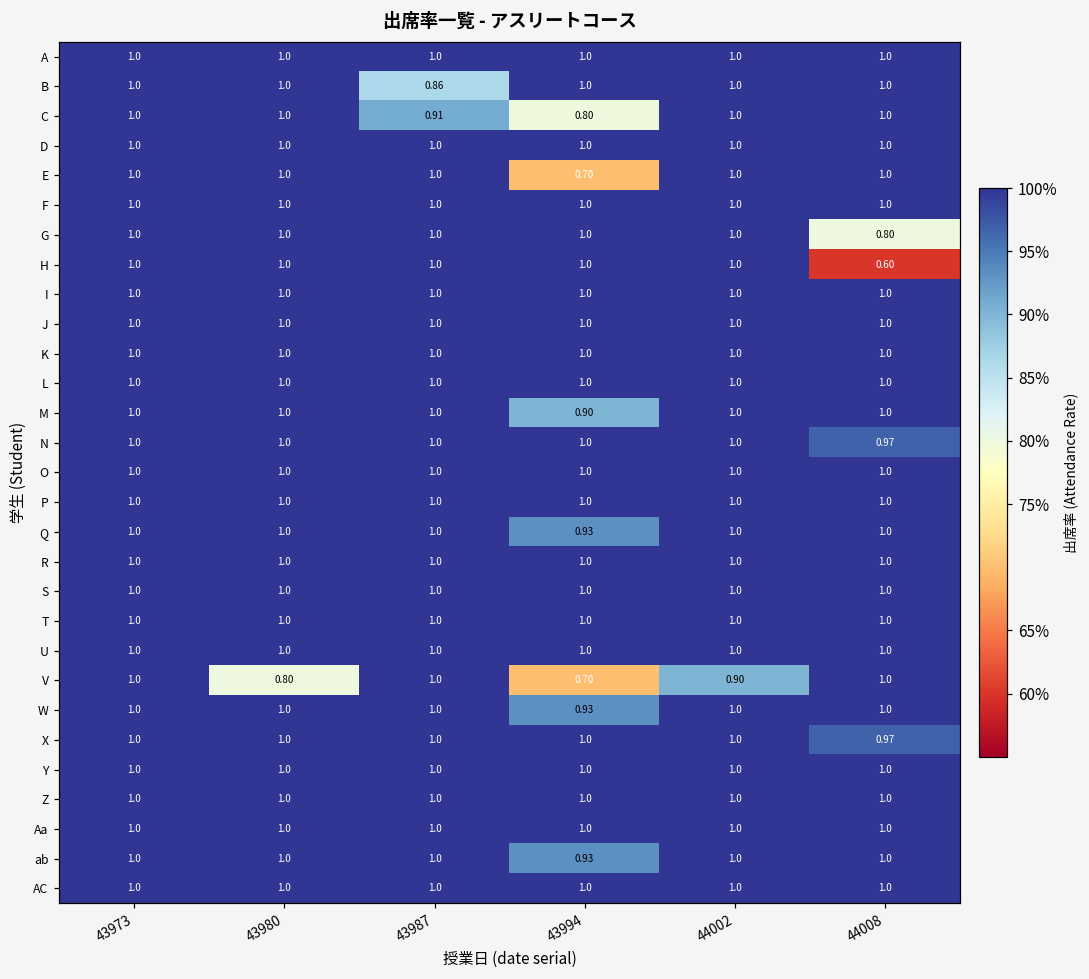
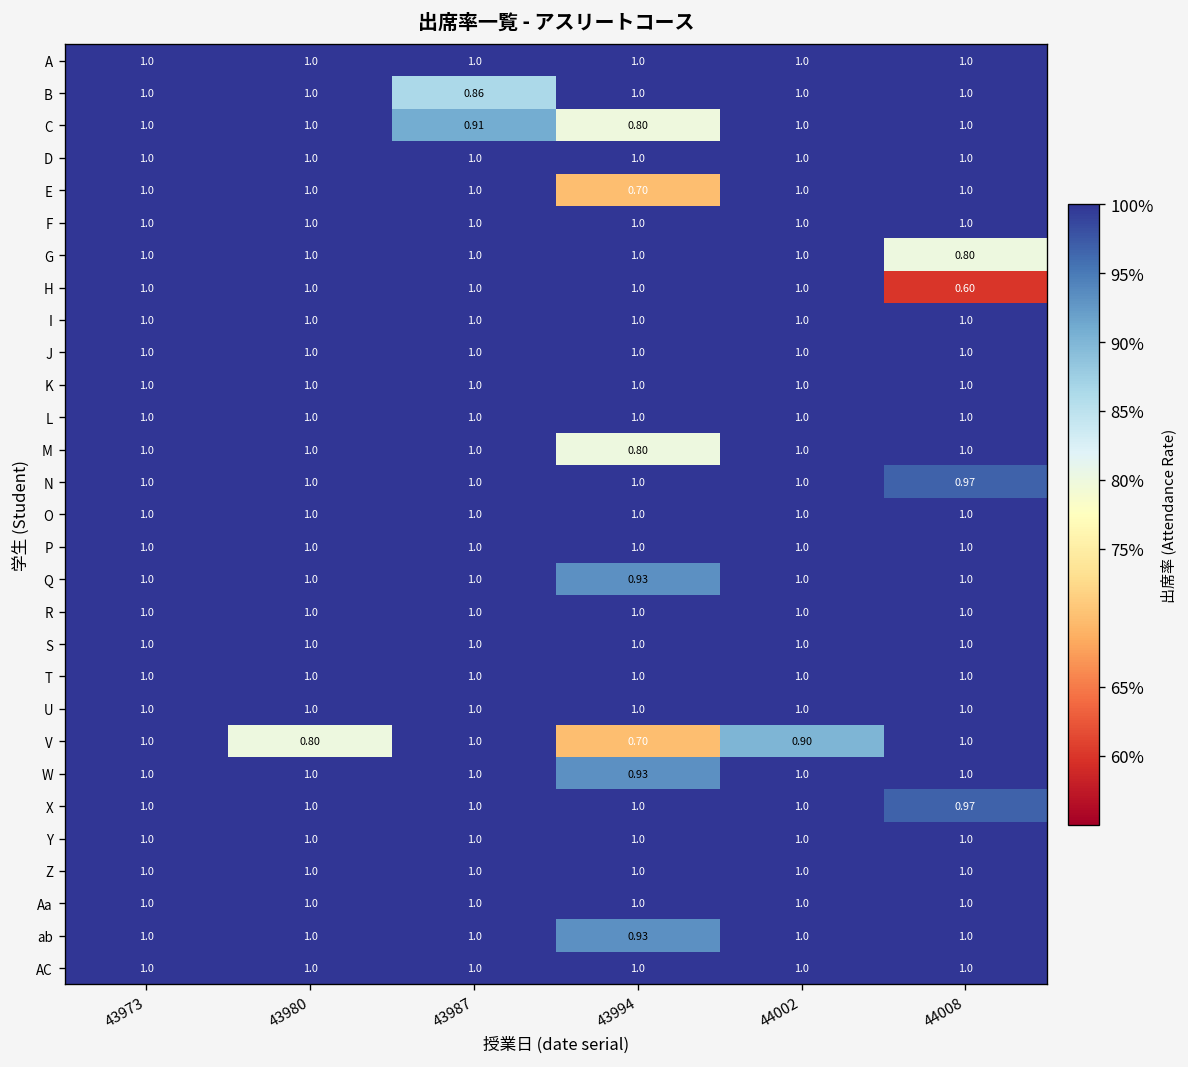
M, 43994: 0.90 -> 0.80
